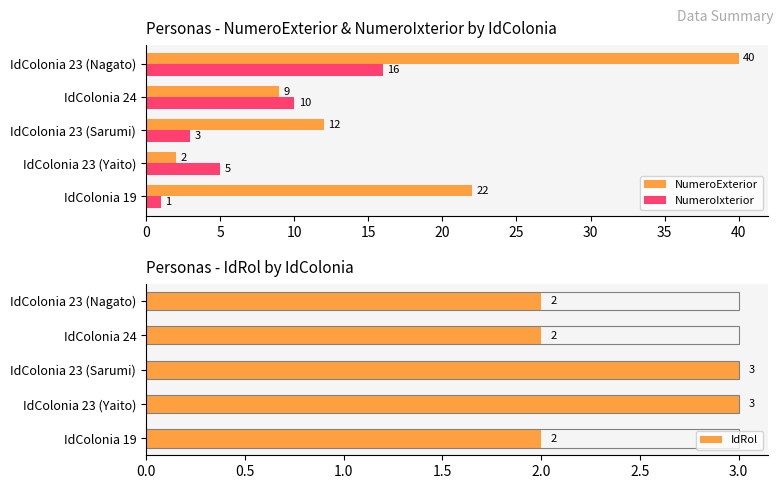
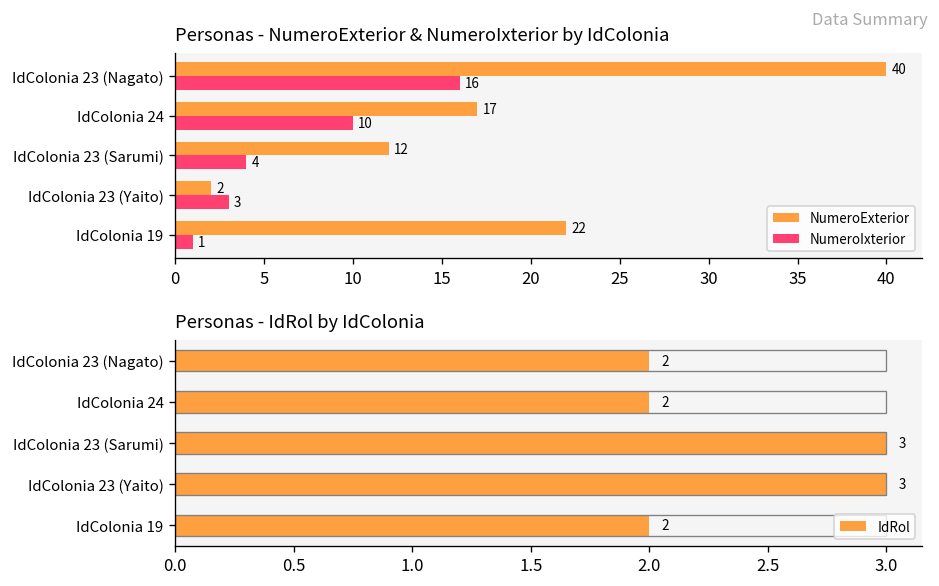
Personas - NumeroExterior & NumeroIxterior by IdColonia, NumeroExterior, IdColonia 24: 9 -> 17
Personas - NumeroExterior & NumeroIxterior by IdColonia, NumeroIxterior, IdColonia 23 (Sarumi): 3 -> 4
Personas - NumeroExterior & NumeroIxterior by IdColonia, NumeroIxterior, IdColonia 23 (Yaito): 5 -> 3
